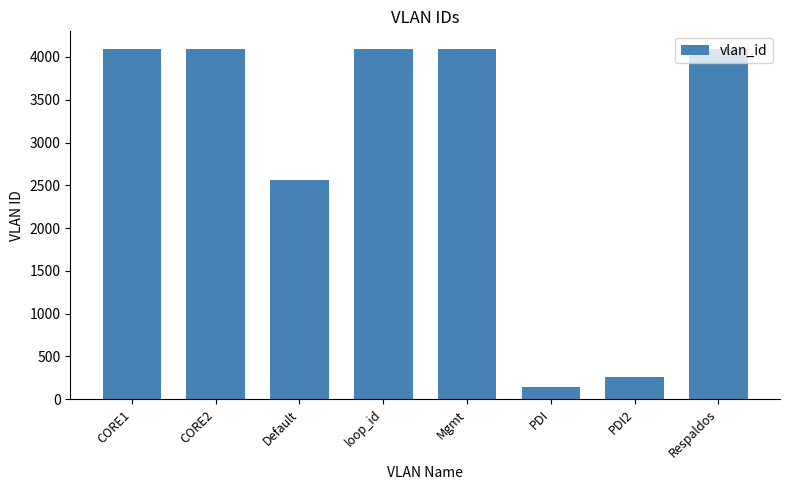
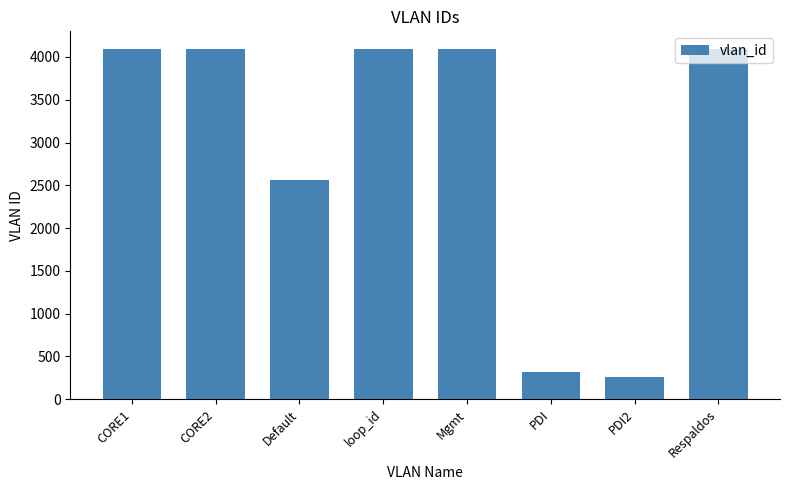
PDI: 100 -> 300
